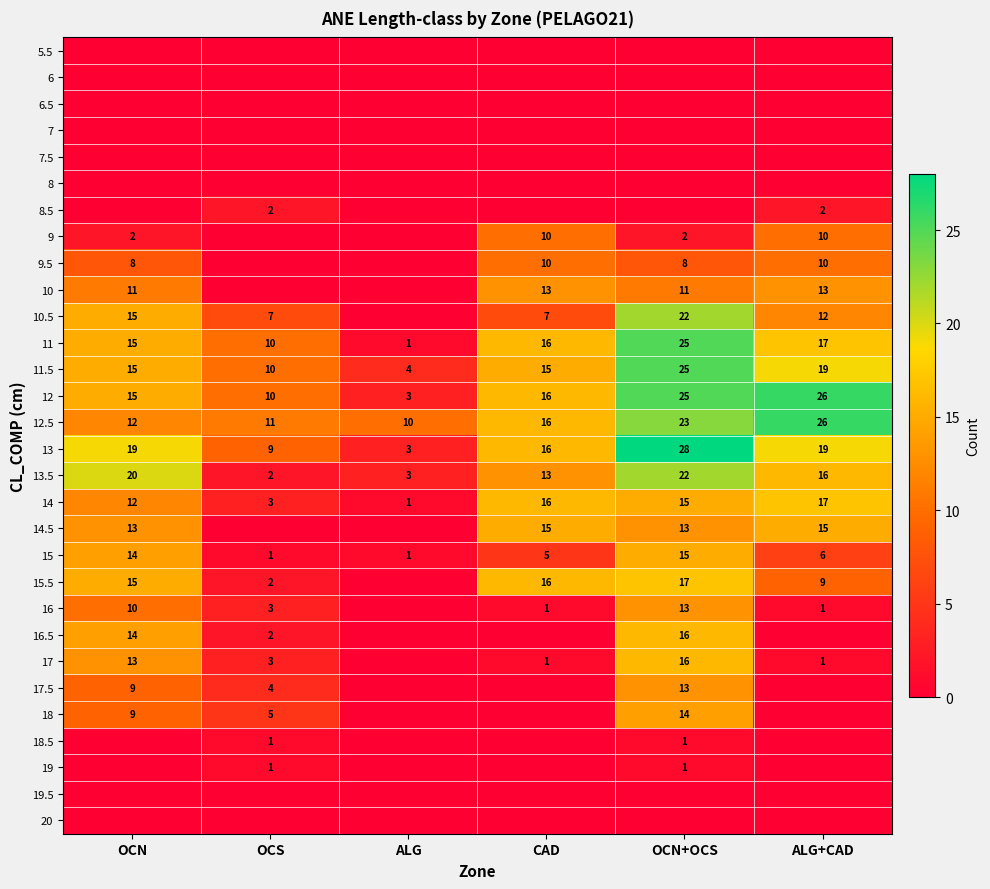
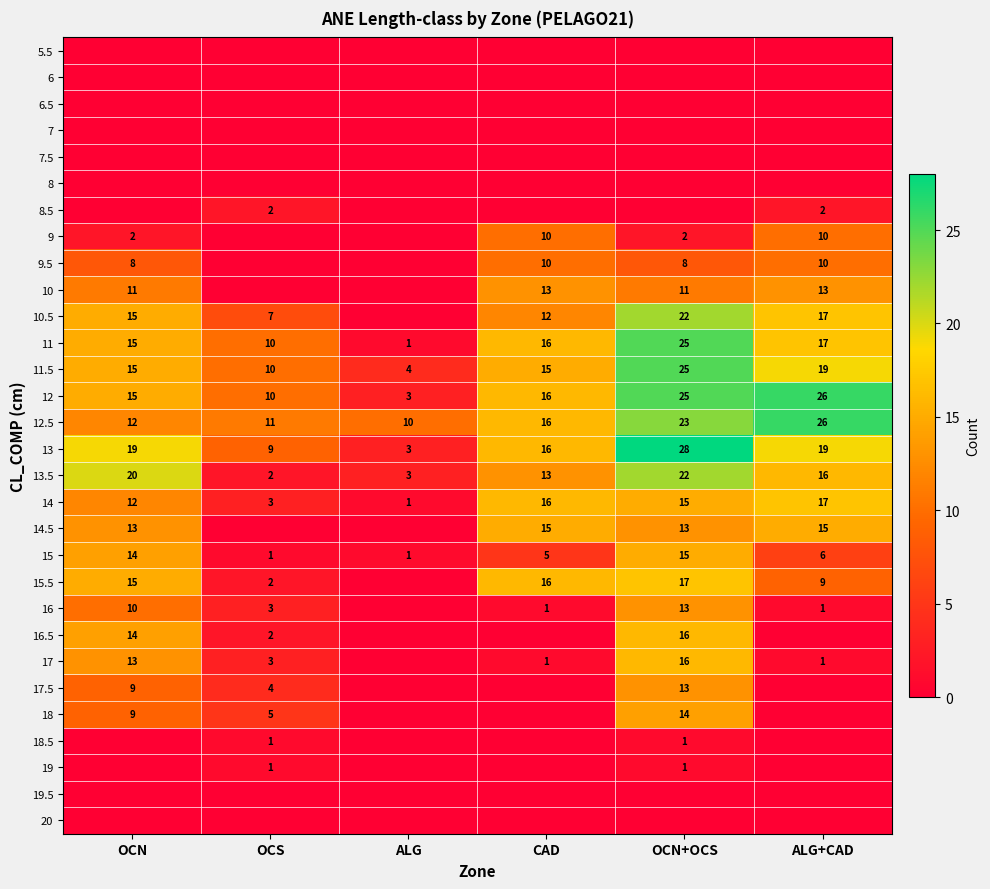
10.5, CAD: 7 -> 12
10.5, ALG+CAD: 12 -> 17
